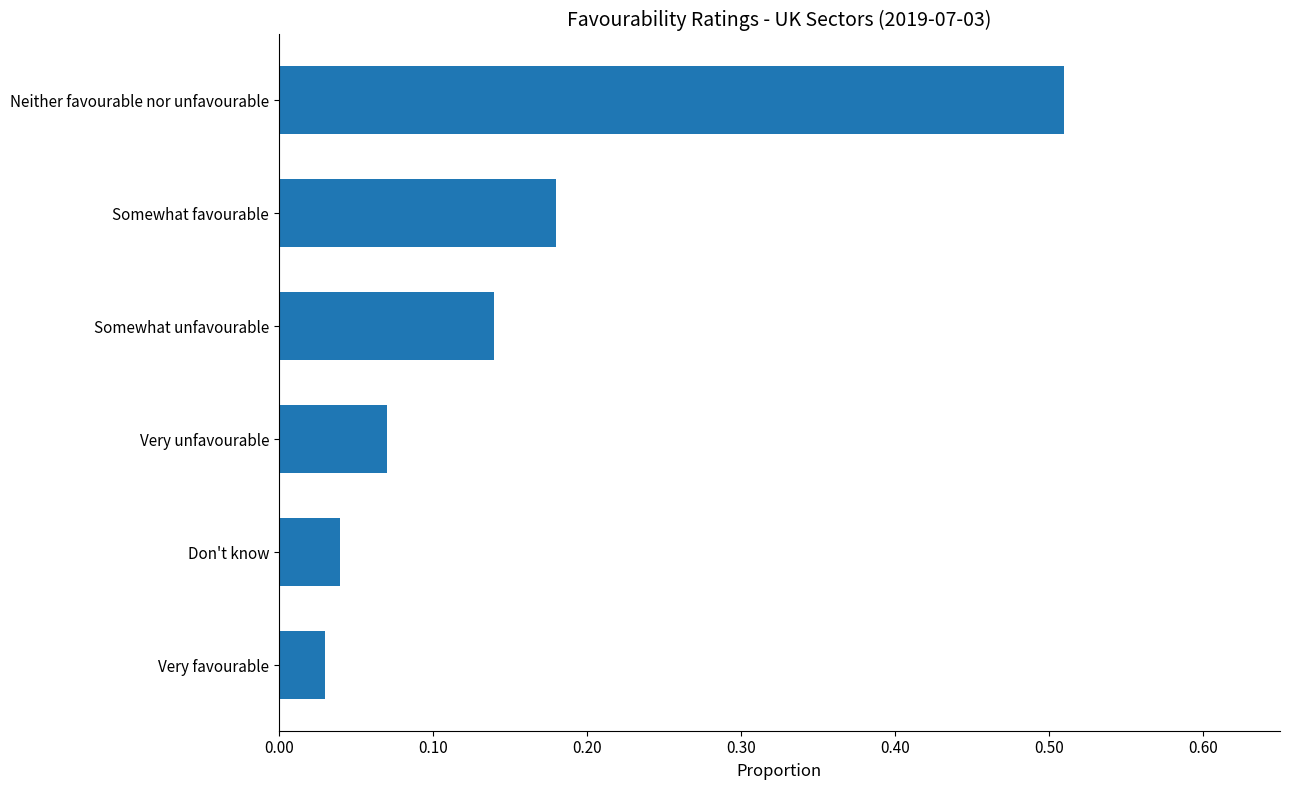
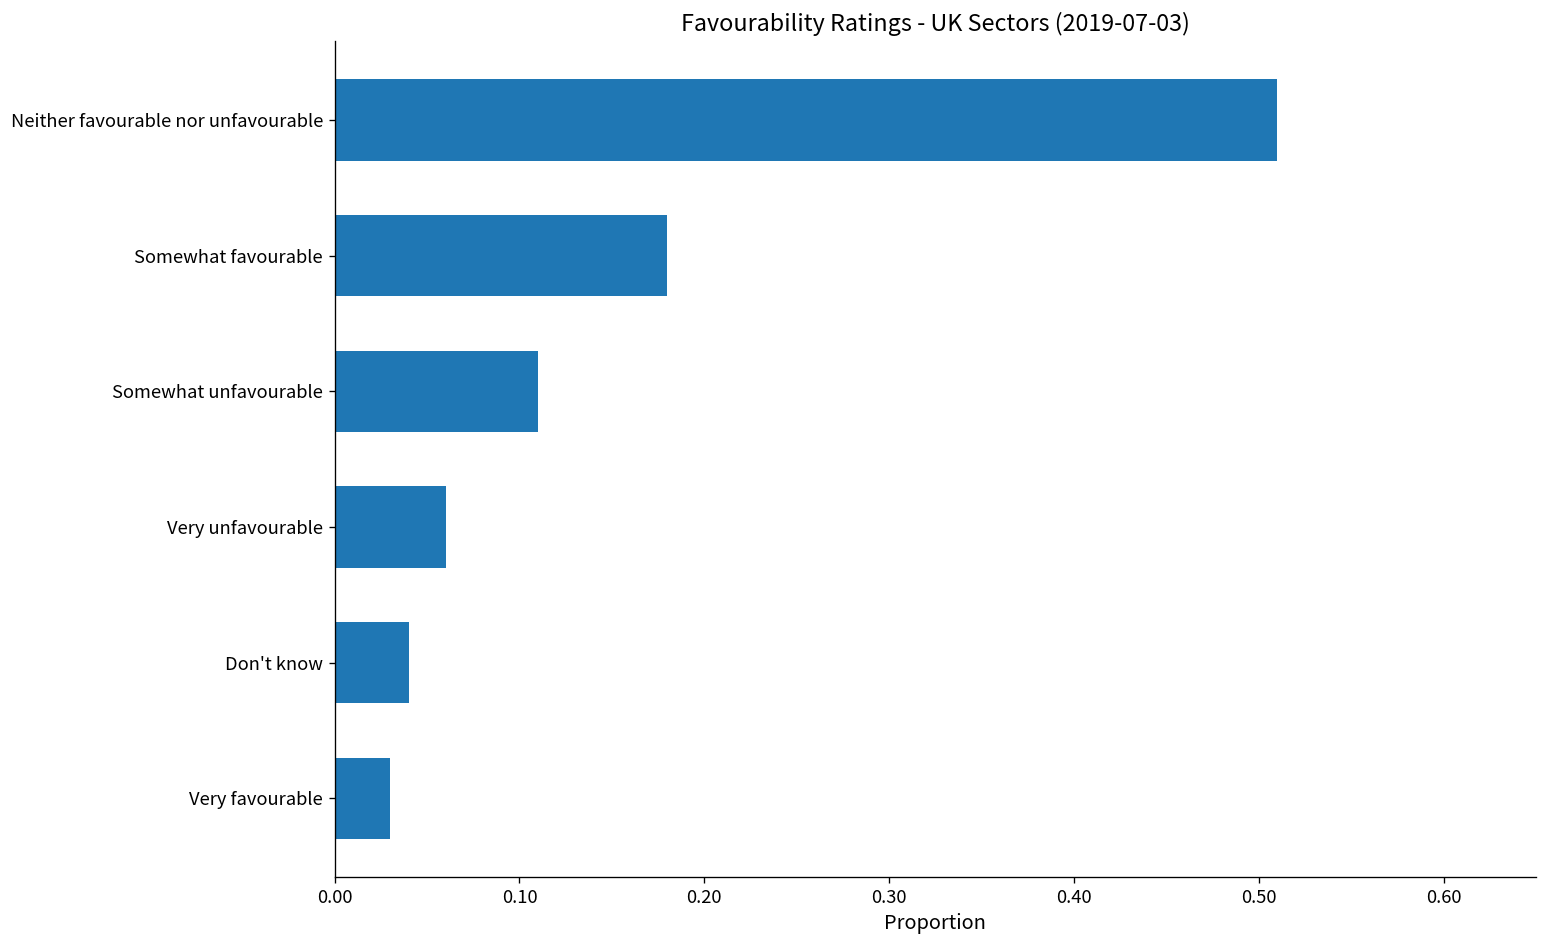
Somewhat unfavourable: 0.14 -> 0.11
Very unfavourable: 0.07 -> 0.06
